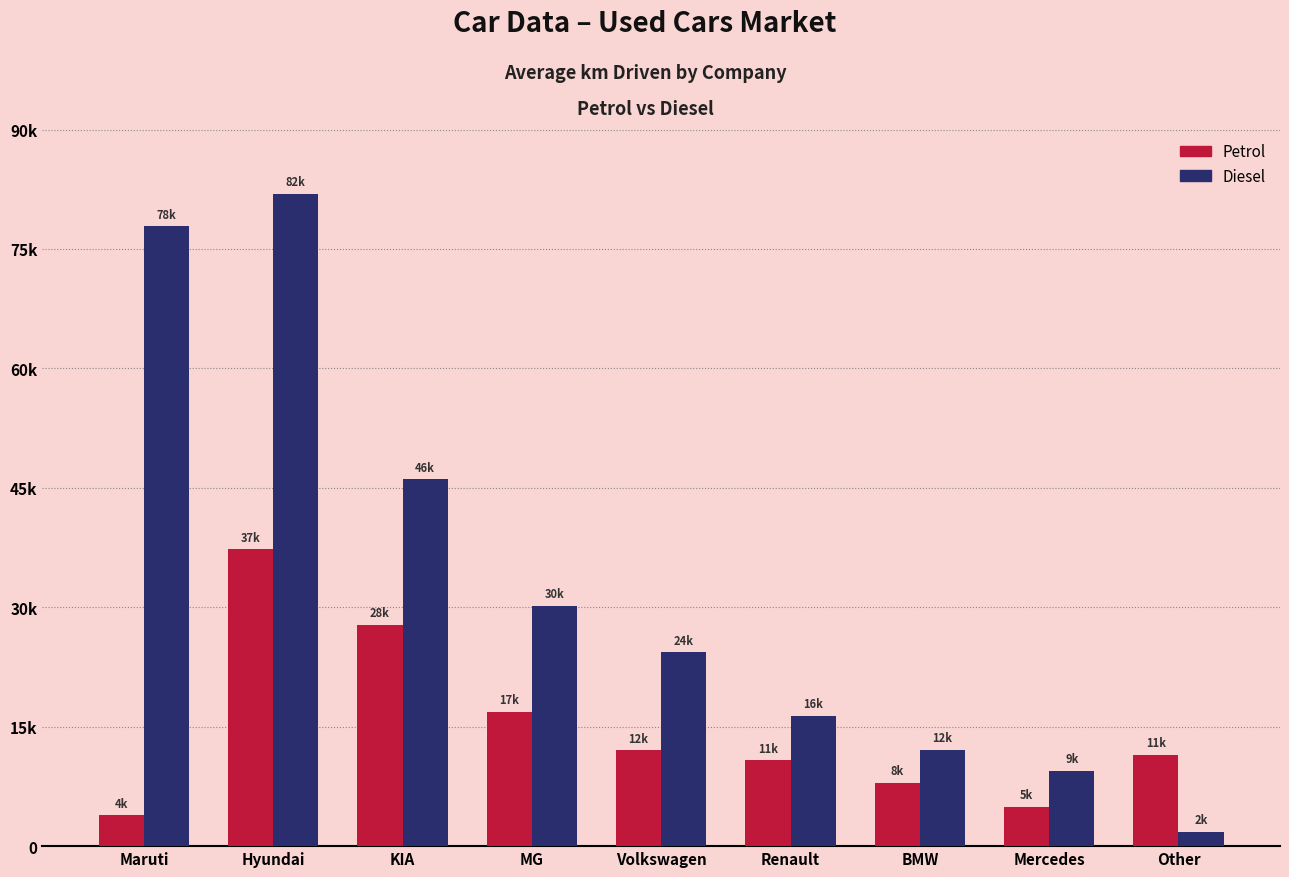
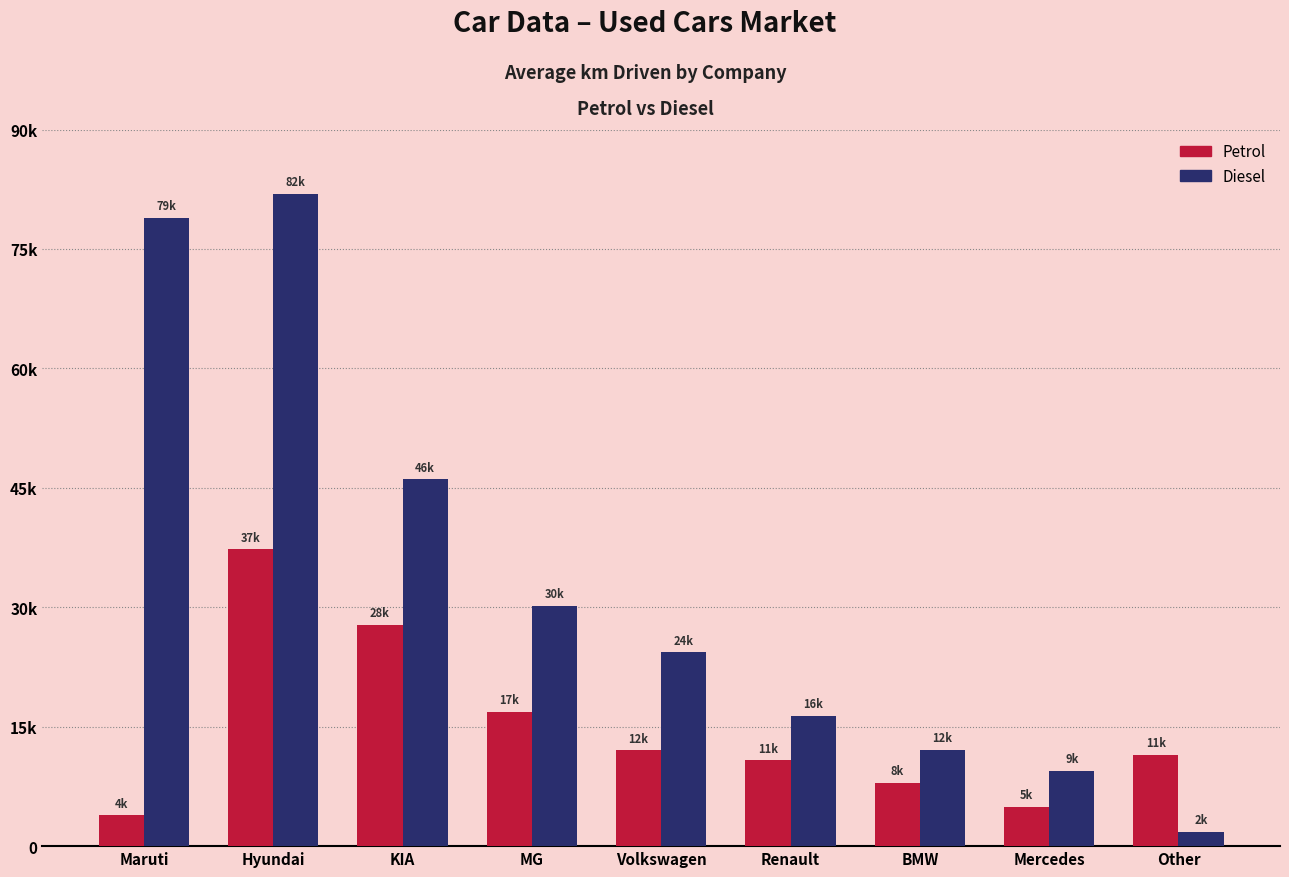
Diesel, Maruti: 78k -> 79k
